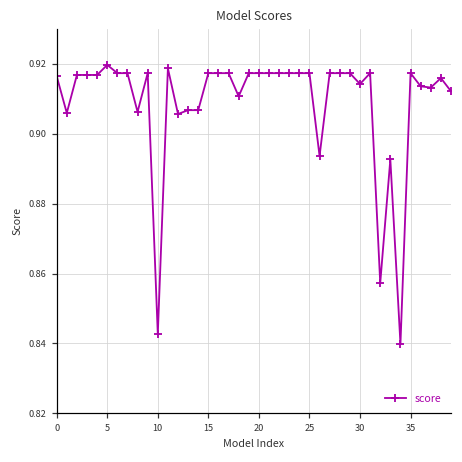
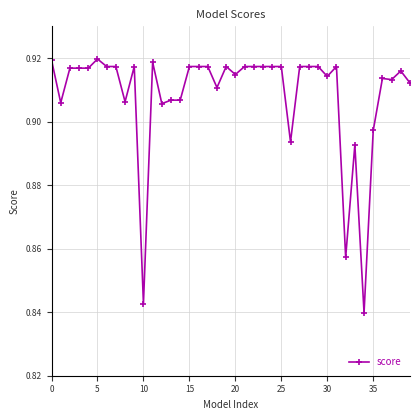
0: 0.916 -> 0.919
20: 0.917 -> 0.915
35: 0.917 -> 0.897
